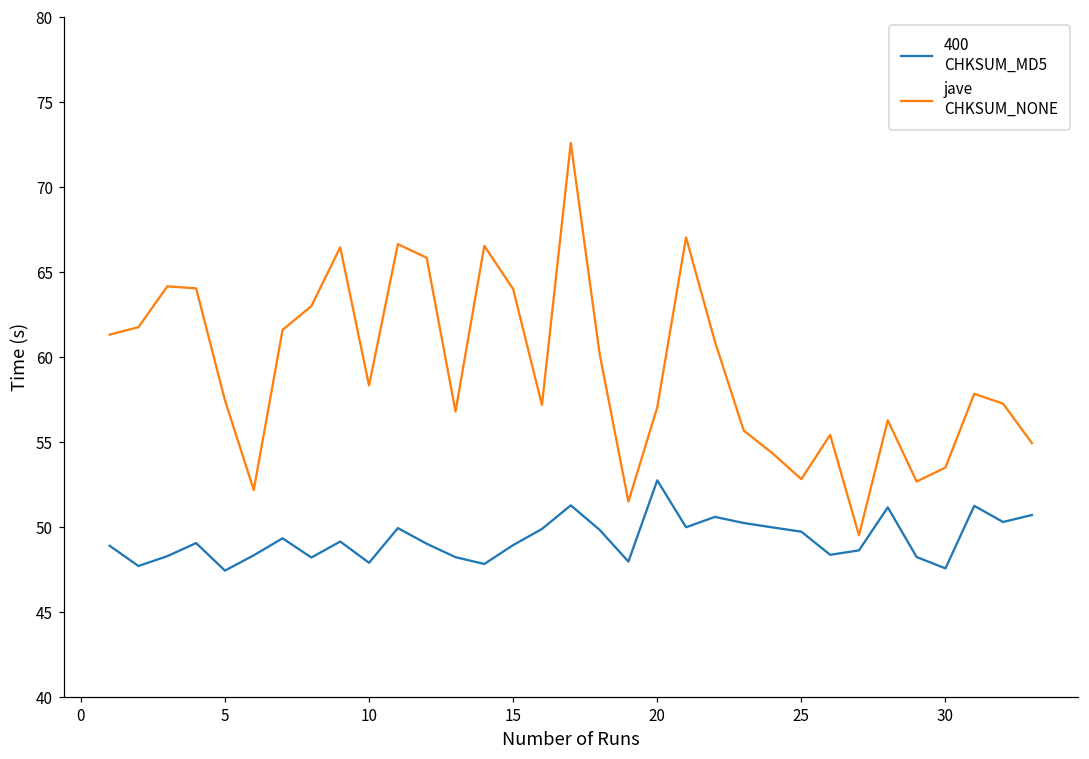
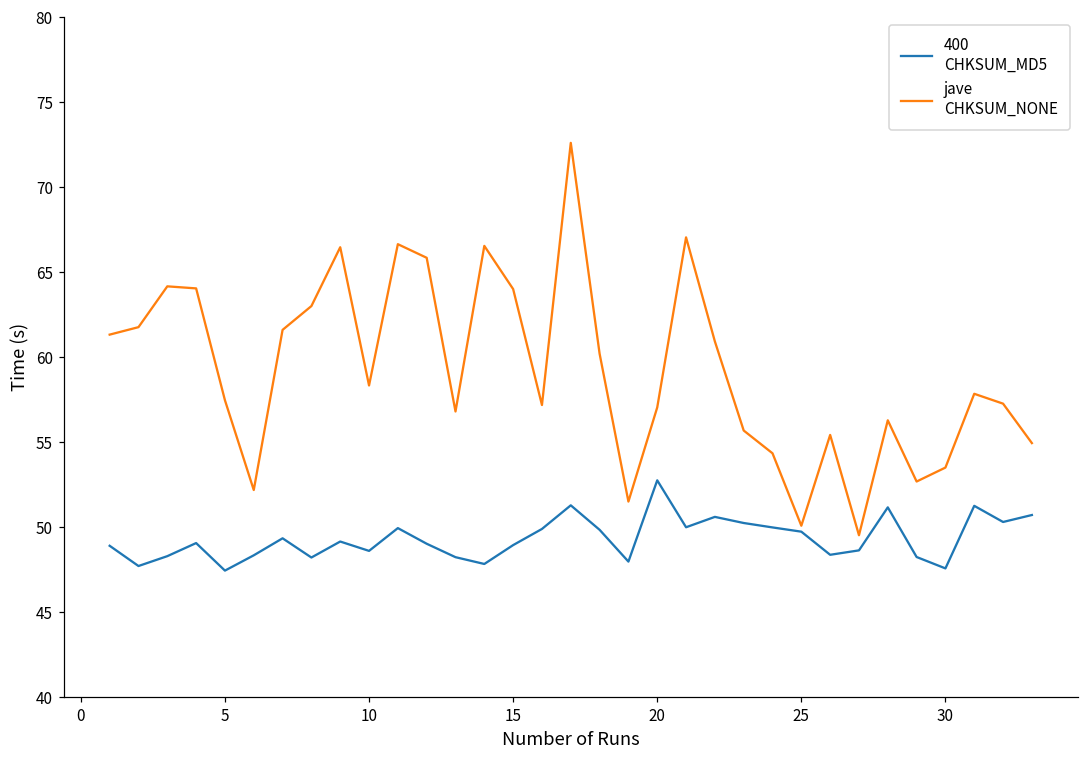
400 CHKSUM_MD5, 10: 47.9 -> 48.6
jave CHKSUM_NONE, 25: 52.8 -> 50.1
